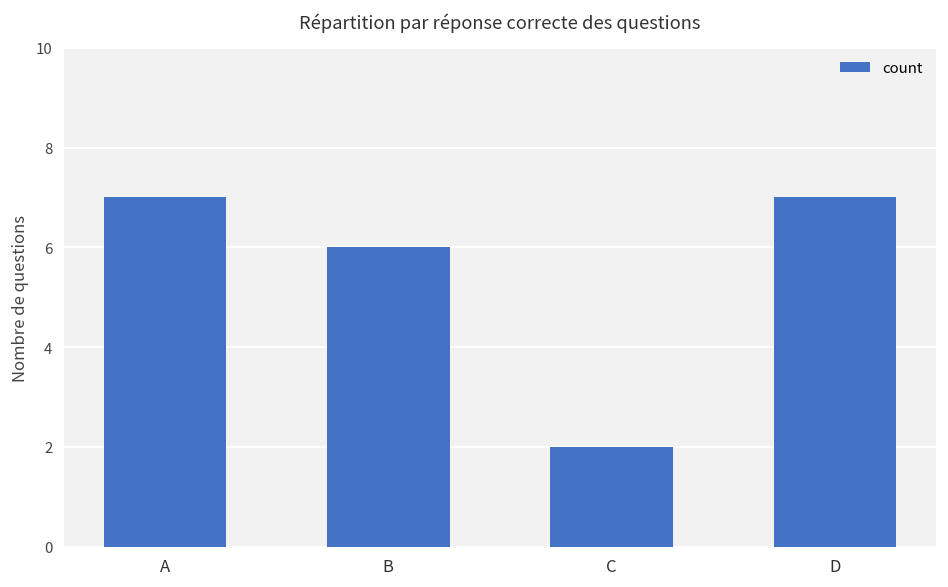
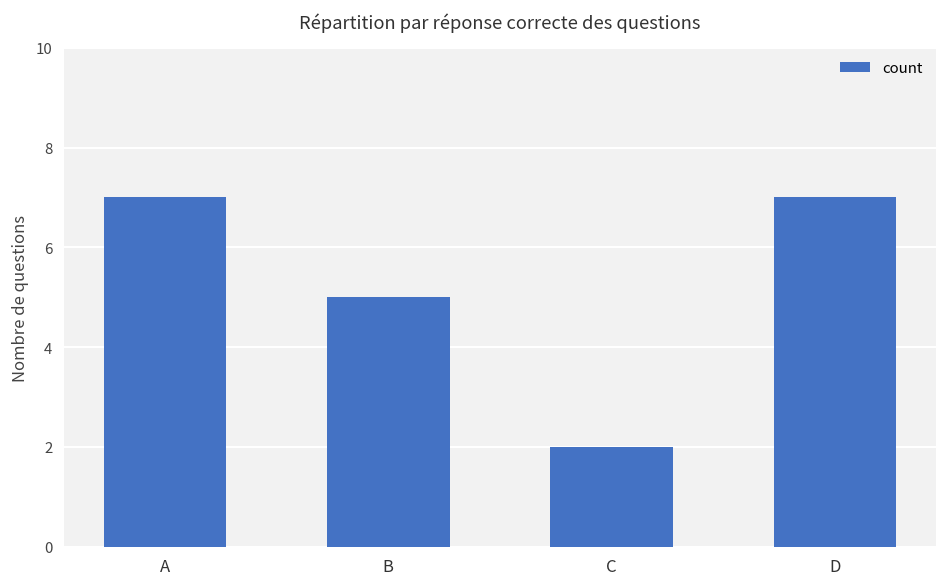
B: 6 -> 5
